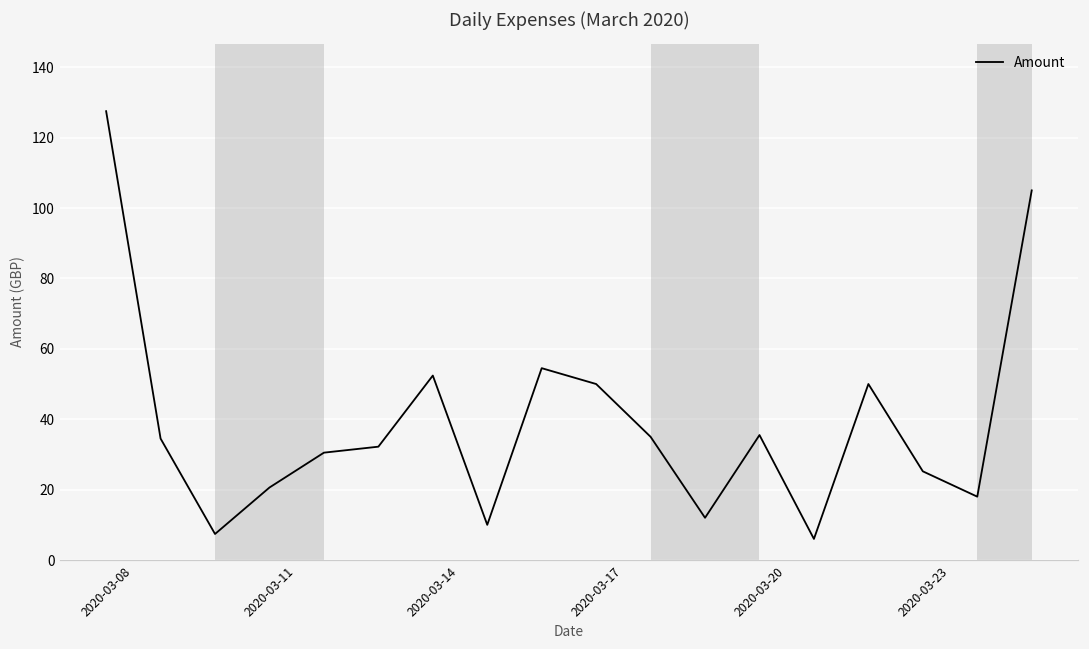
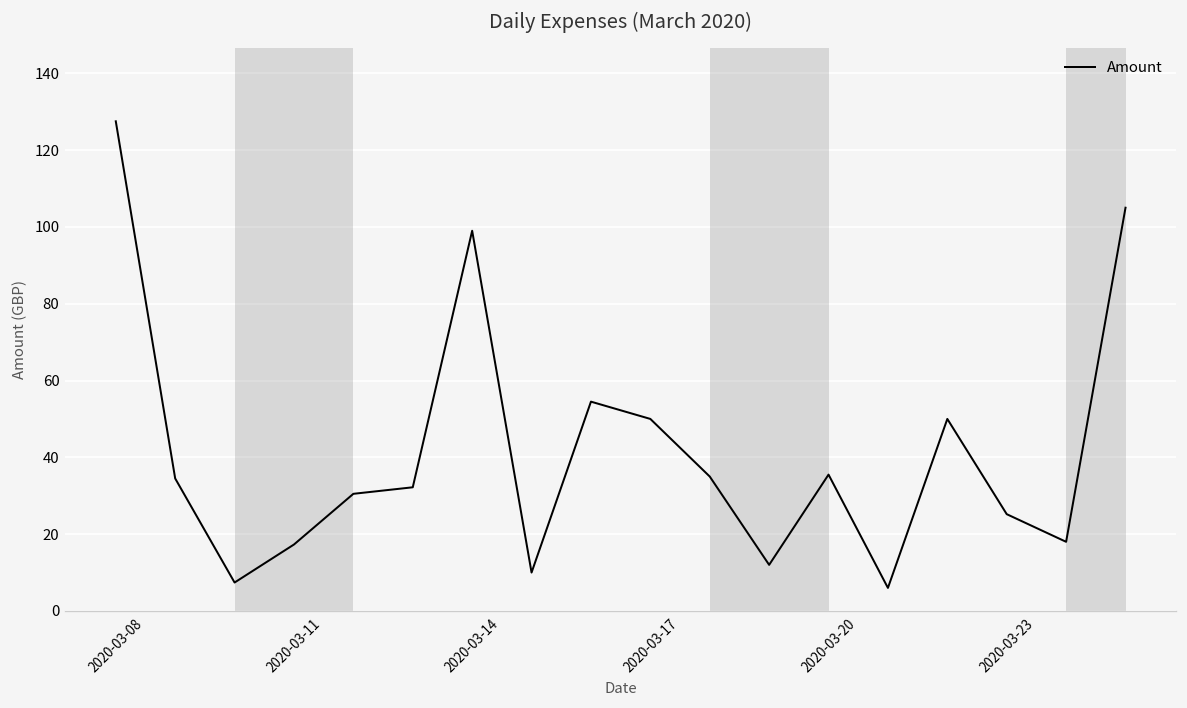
2020-03-11: 21 -> 17
2020-03-14: 52 -> 99
